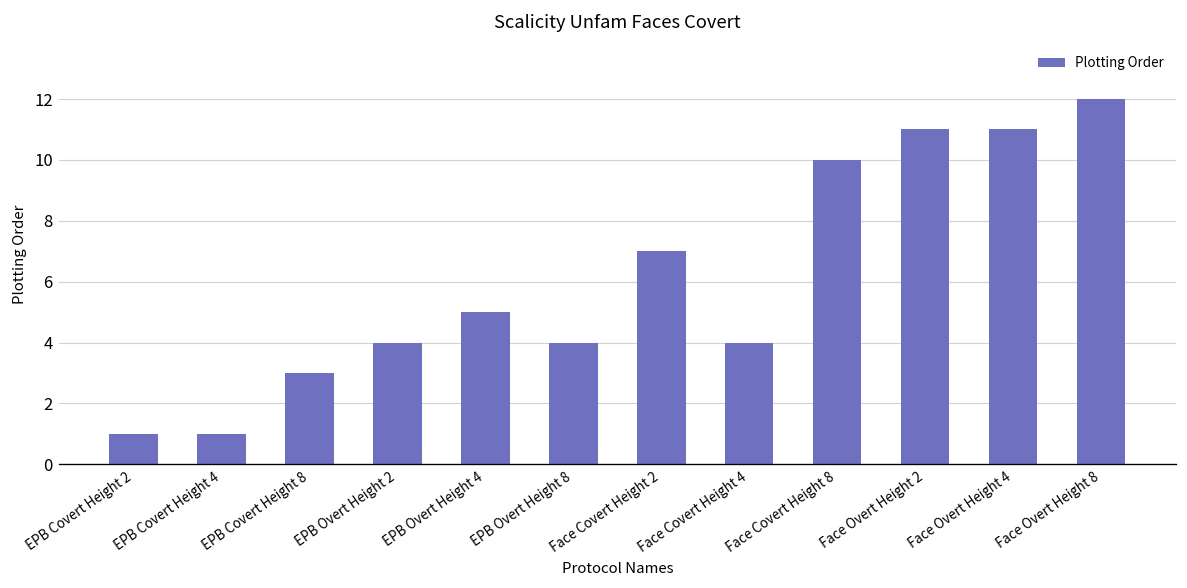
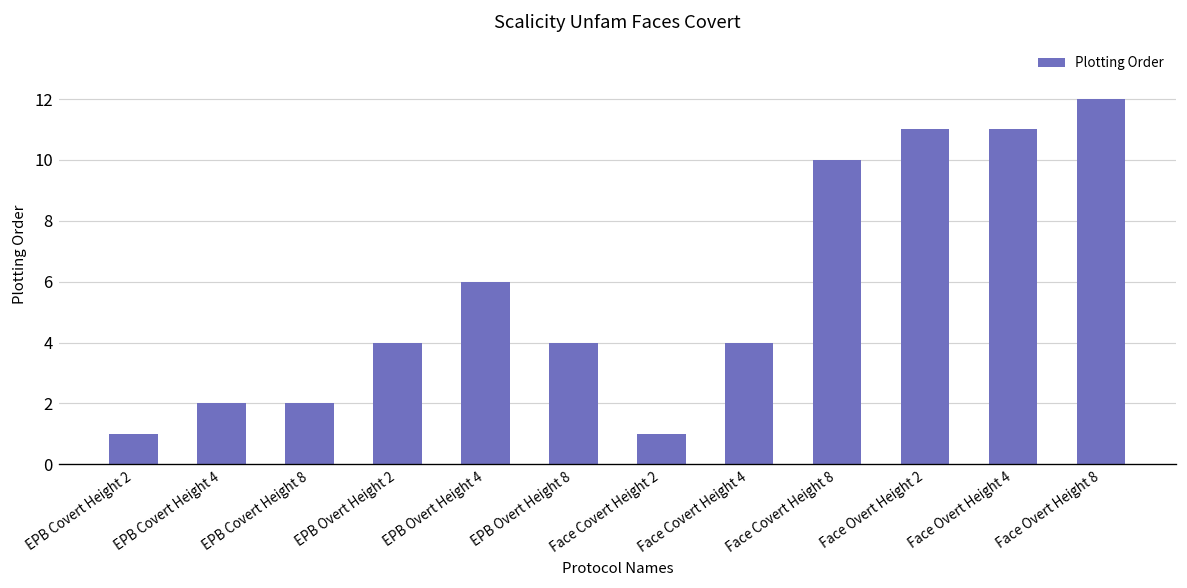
EPB Covert Height 4: 1 -> 2
EPB Covert Height 8: 3 -> 2
EPB Overt Height 4: 5 -> 6
Face Covert Height 2: 7 -> 1
